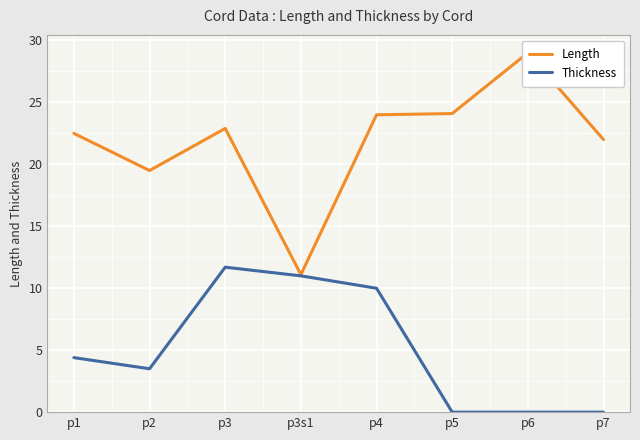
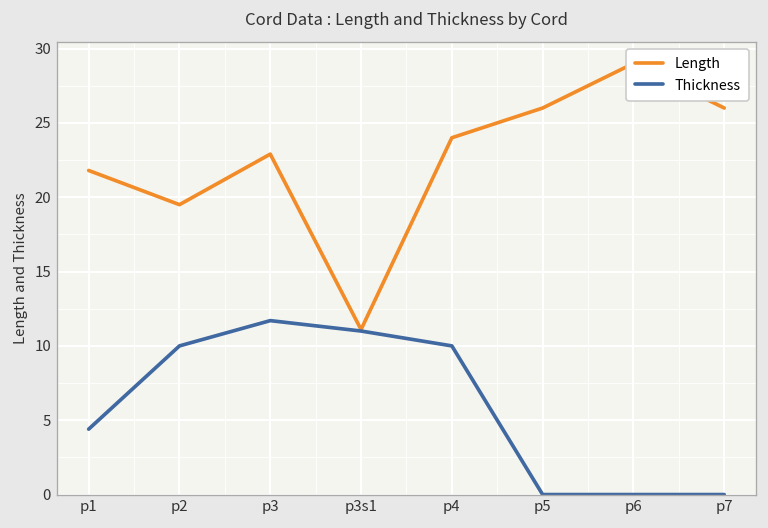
Length, p1: 22.5 -> 21.8
Thickness, p2: 3.5 -> 10.0
Length, p5: 24.1 -> 26.0
Length, p7: 22 -> 26
